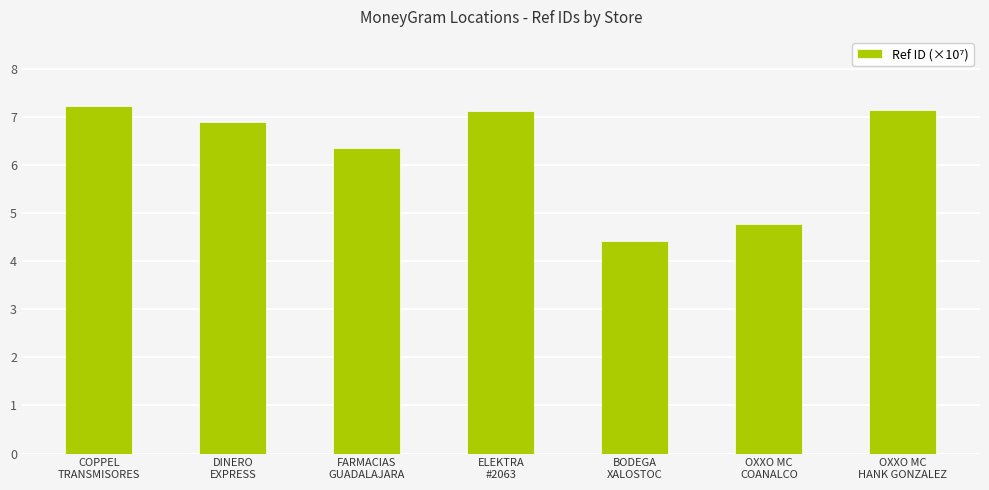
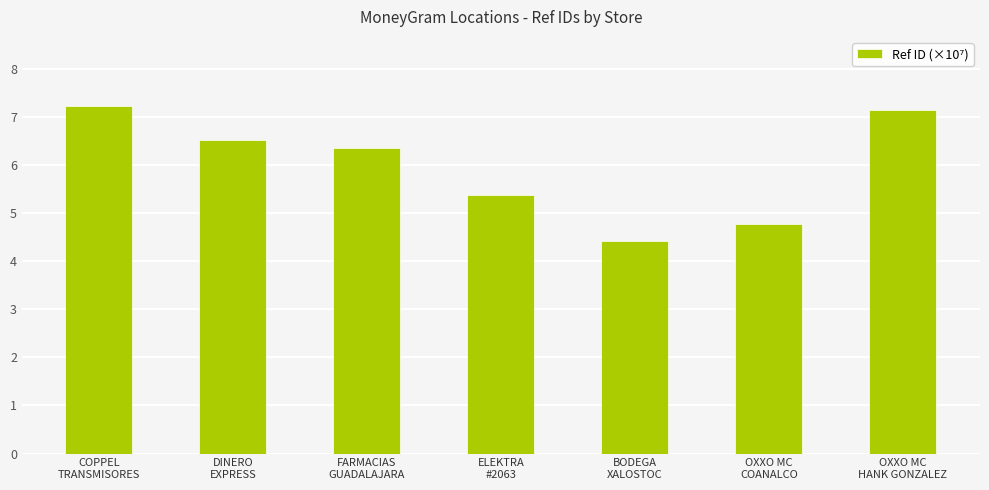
DINERO EXPRESS: 6.9 -> 6.5
ELEKTRA #2063: 7.1 -> 5.4
